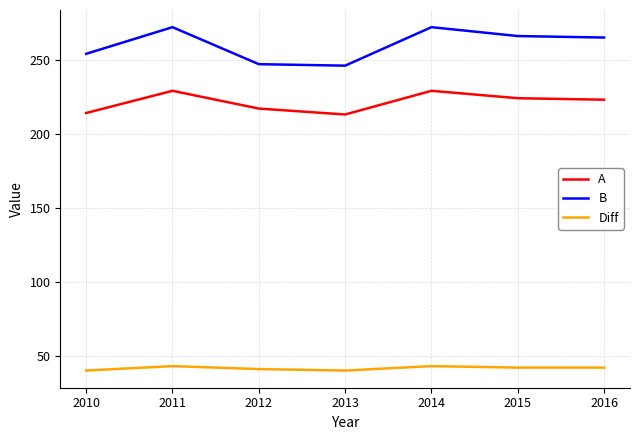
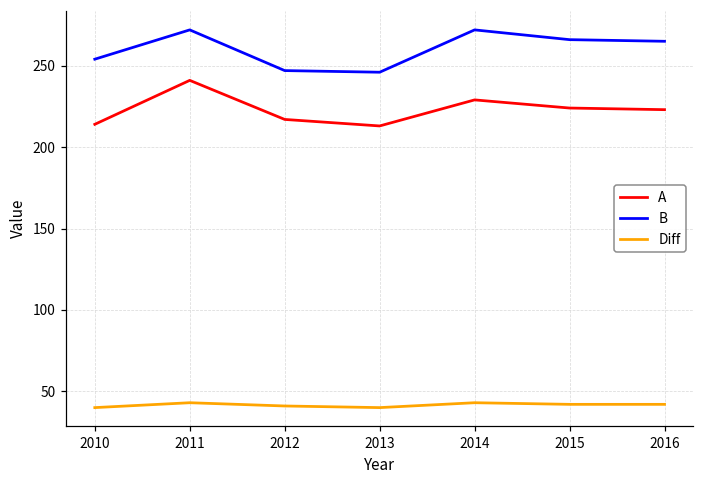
A, 2011: 229 -> 241
